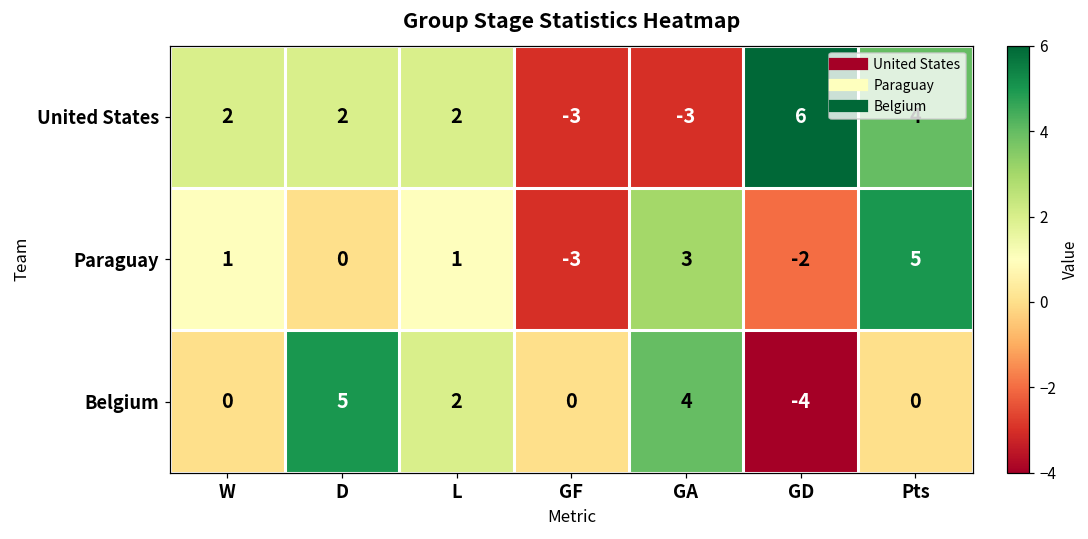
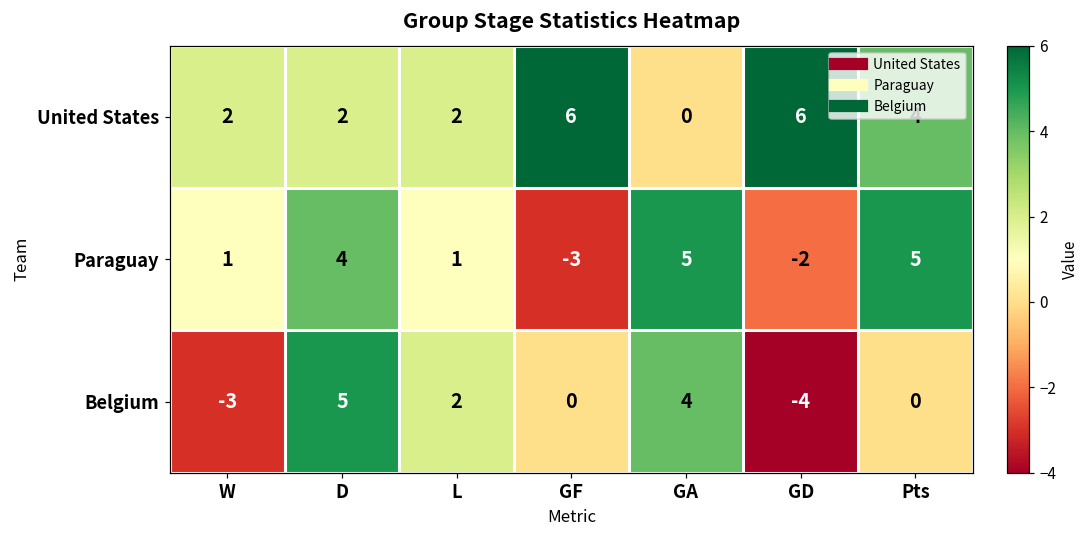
United States, GF: -3 -> 6
United States, GA: -3 -> 0
Paraguay, D: 0 -> 4
Paraguay, GA: 3 -> 5
Belgium, W: 0 -> -3
